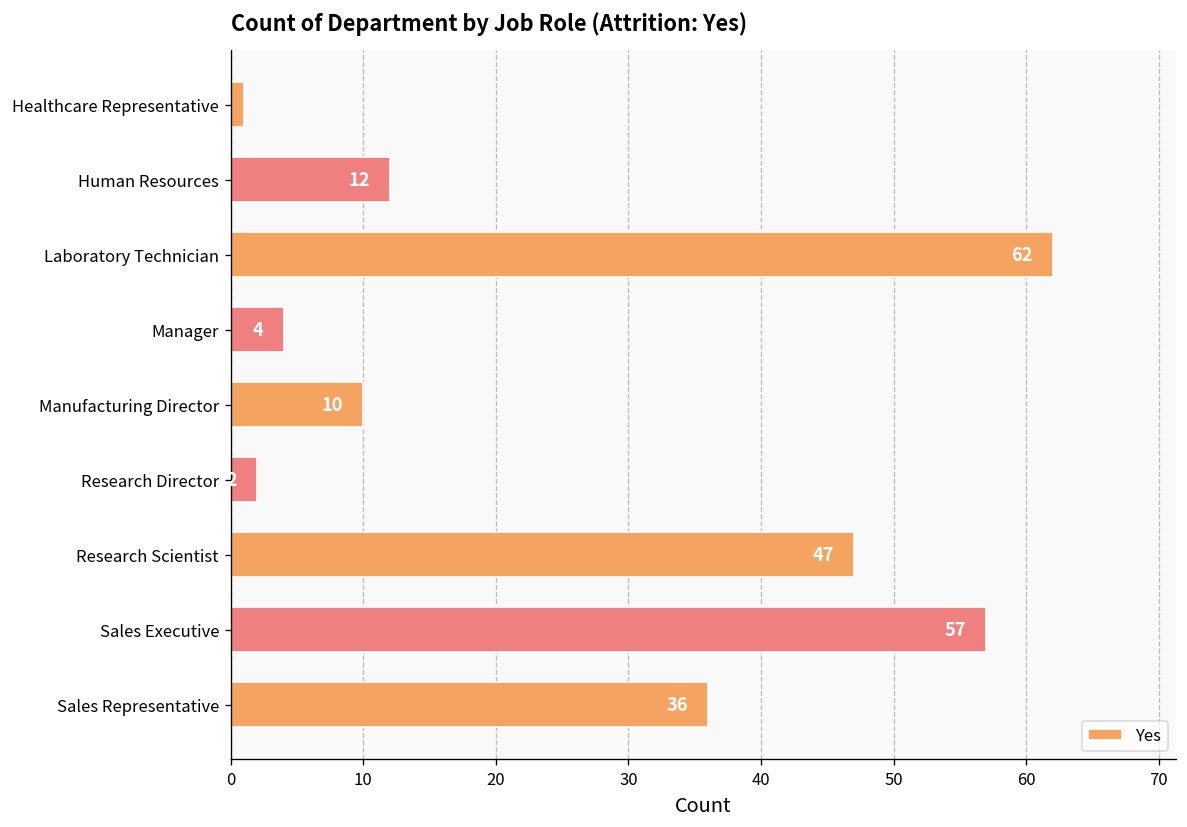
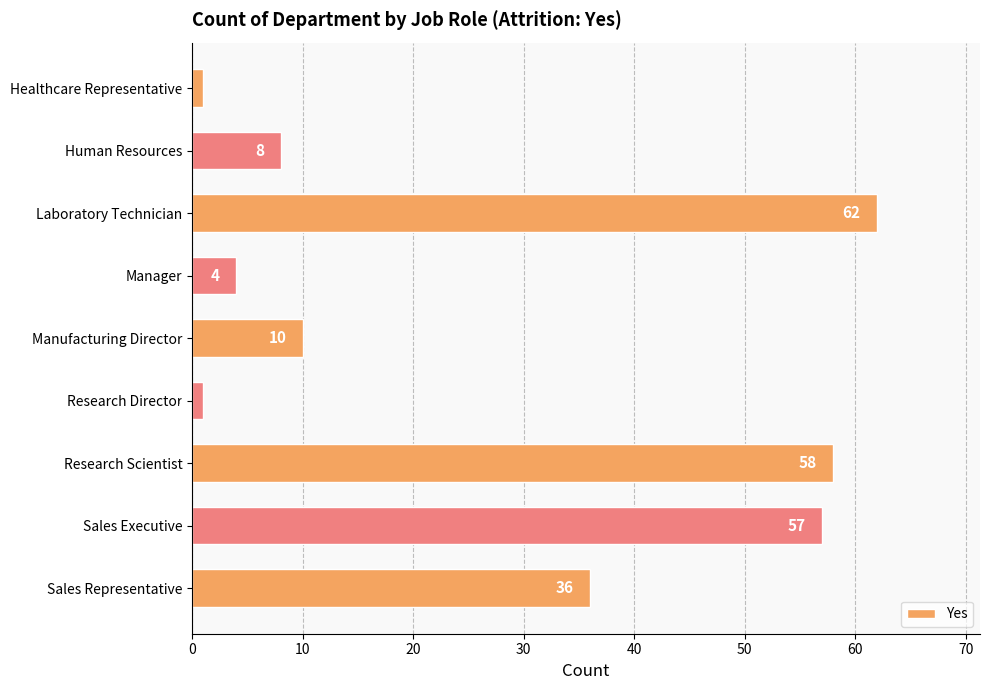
Human Resources: 12 -> 8
Research Director: 2 -> 1
Research Scientist: 47 -> 58
